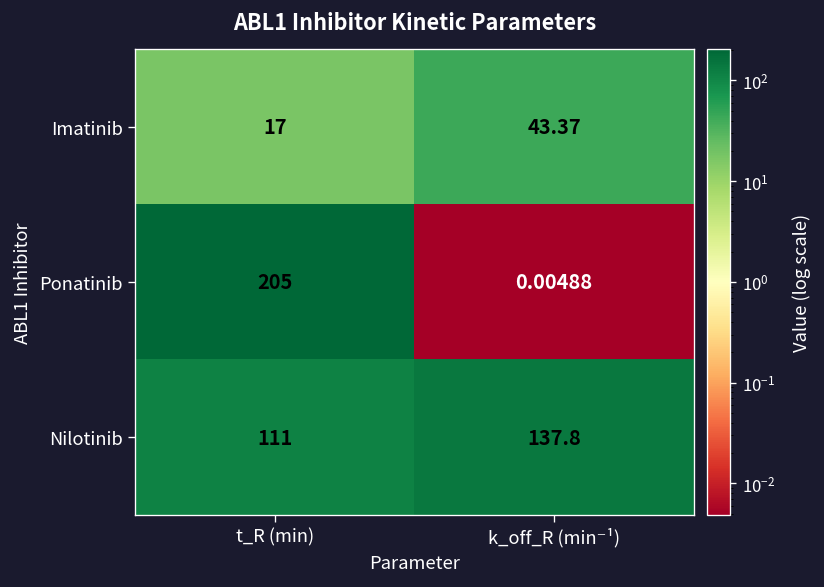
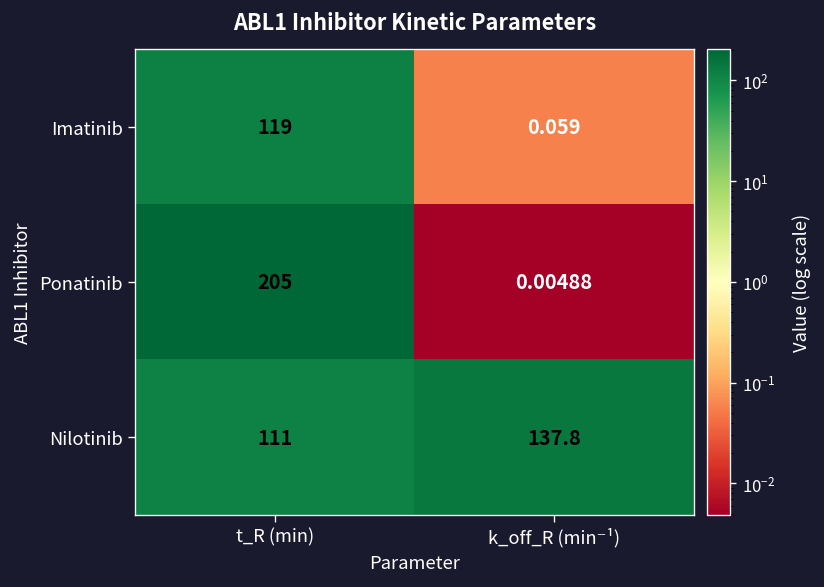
Imatinib, t_R (min): 17 -> 119
Imatinib, k_off_R (min⁻¹): 43.37 -> 0.059
